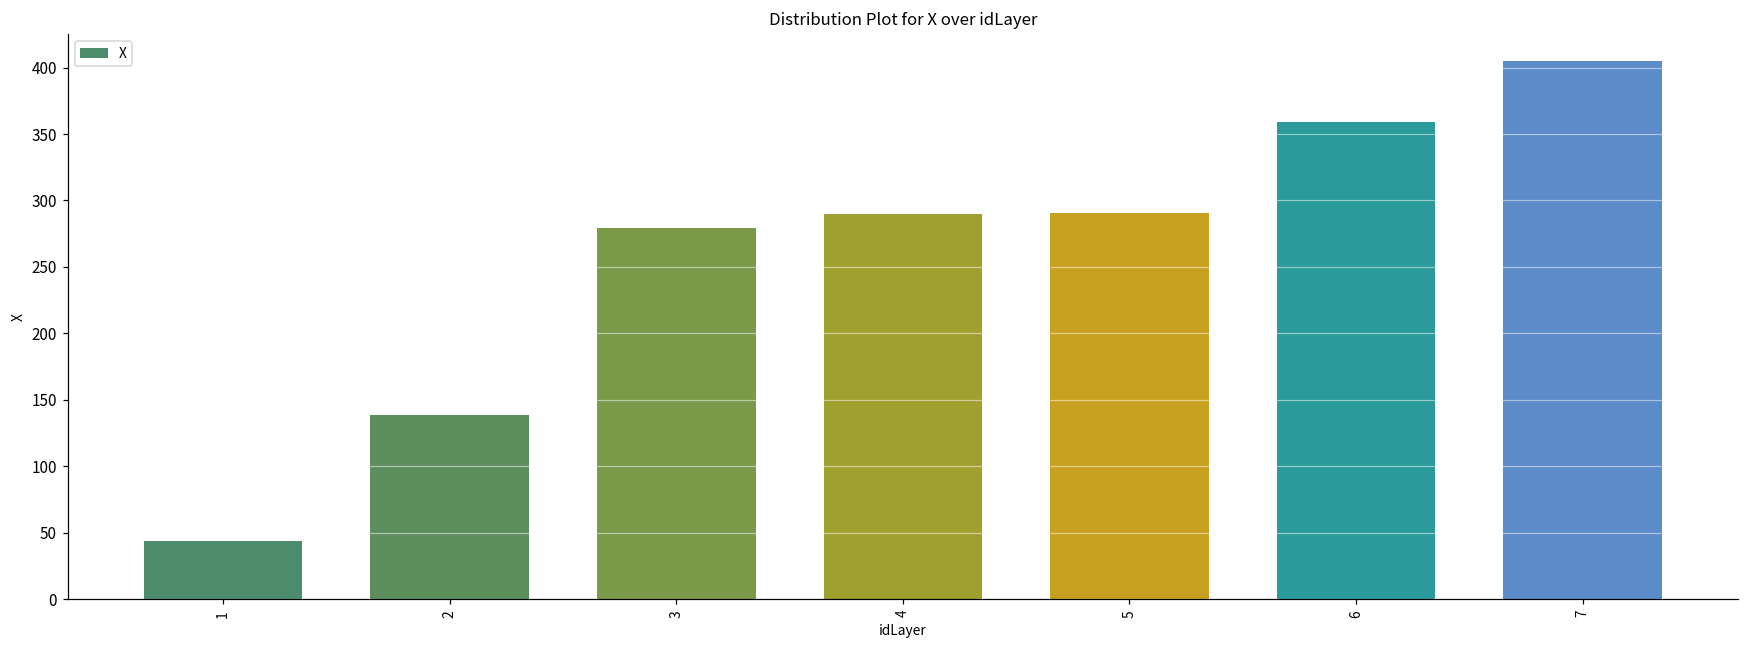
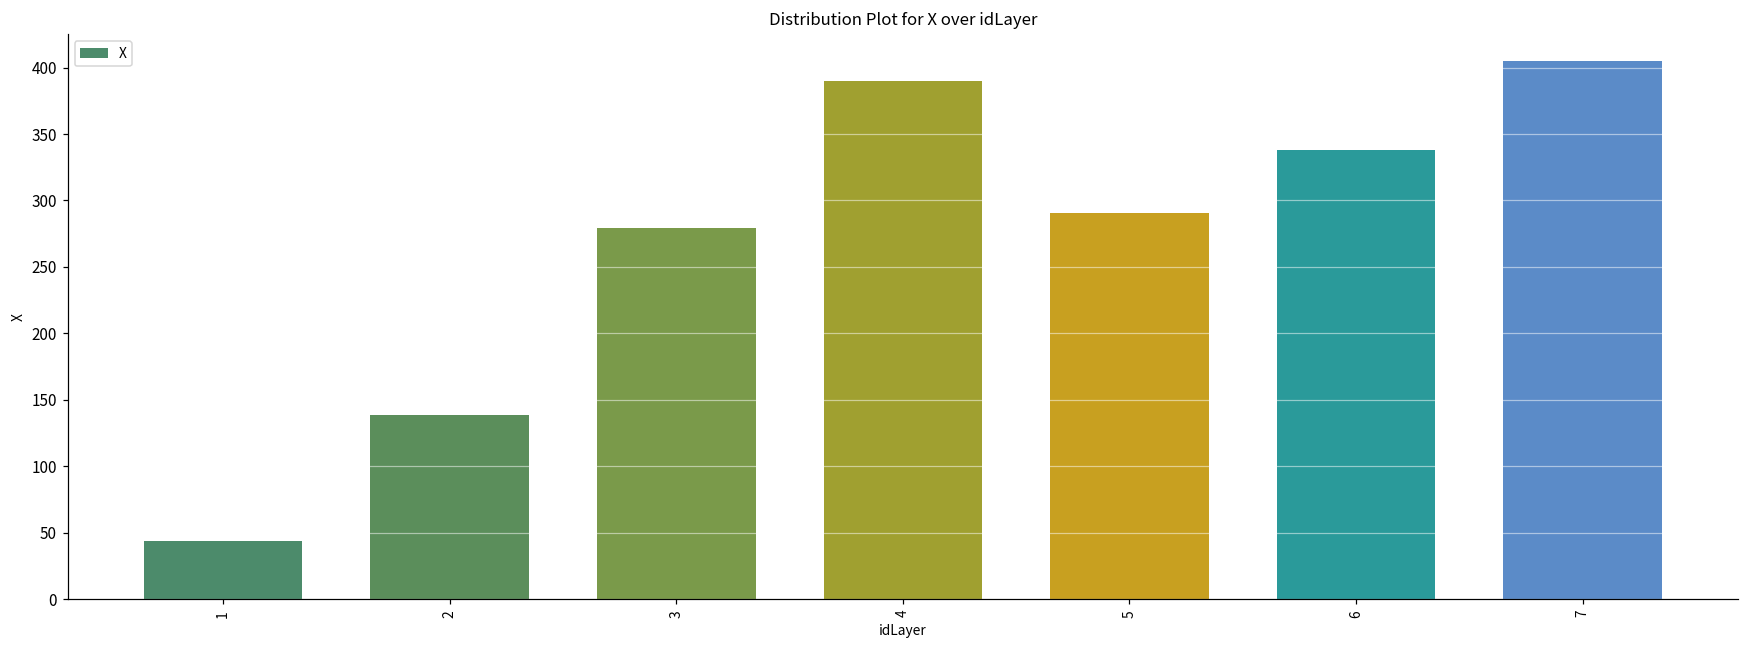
4: 290 -> 390
6: 359 -> 338
